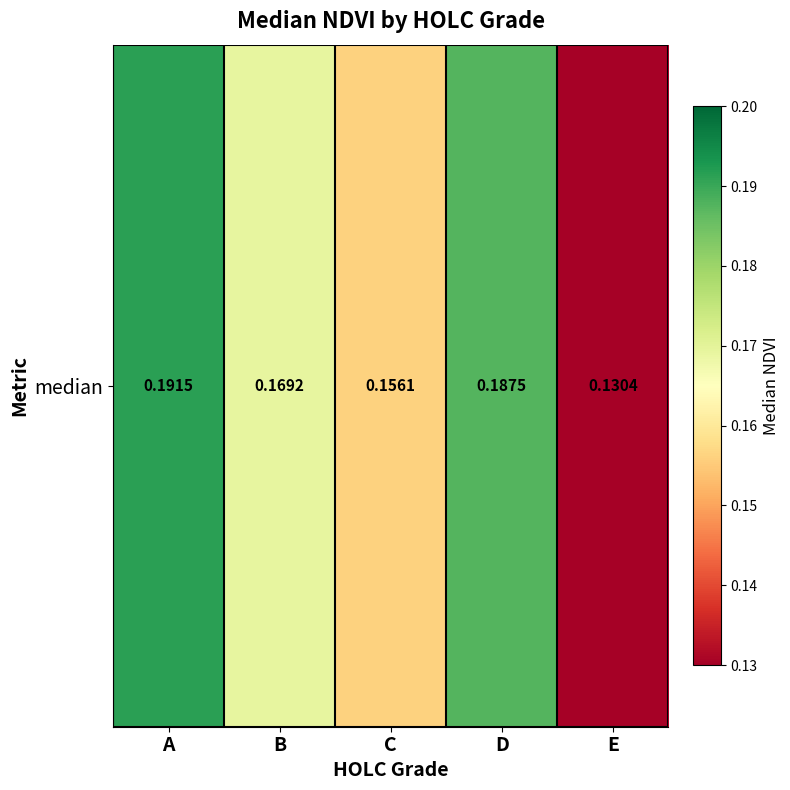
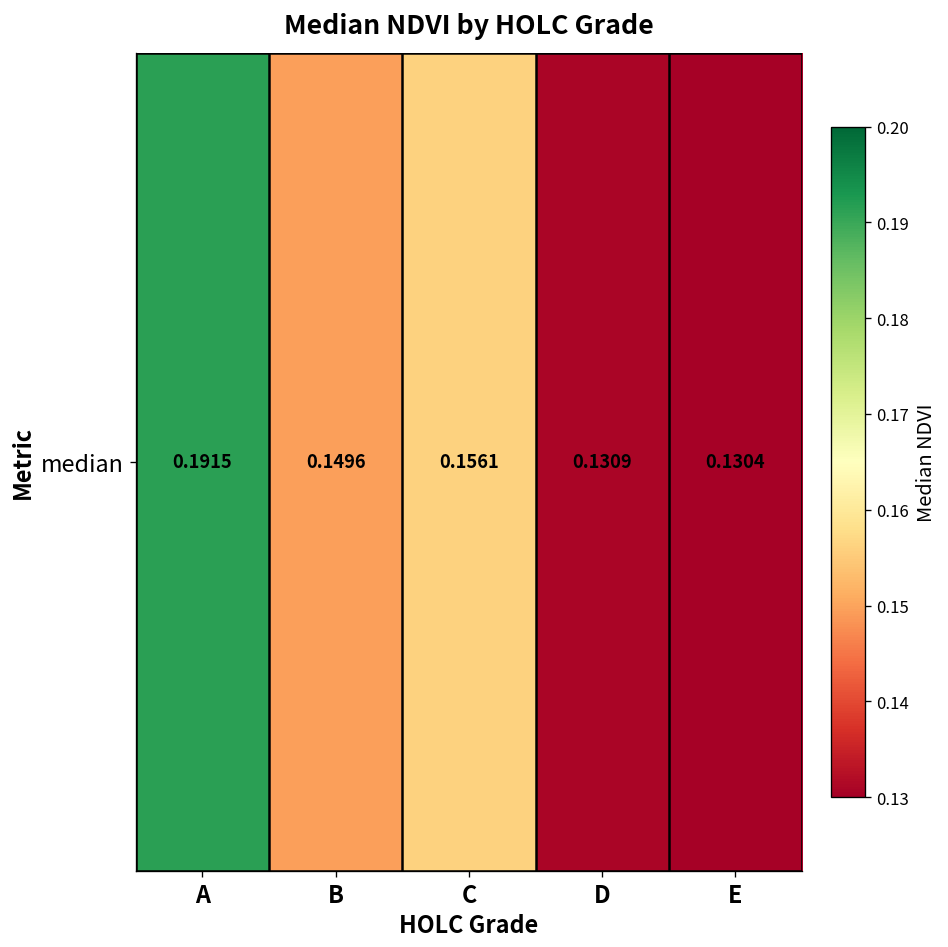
median, B: 0.1692 -> 0.1496
median, D: 0.1875 -> 0.1309
